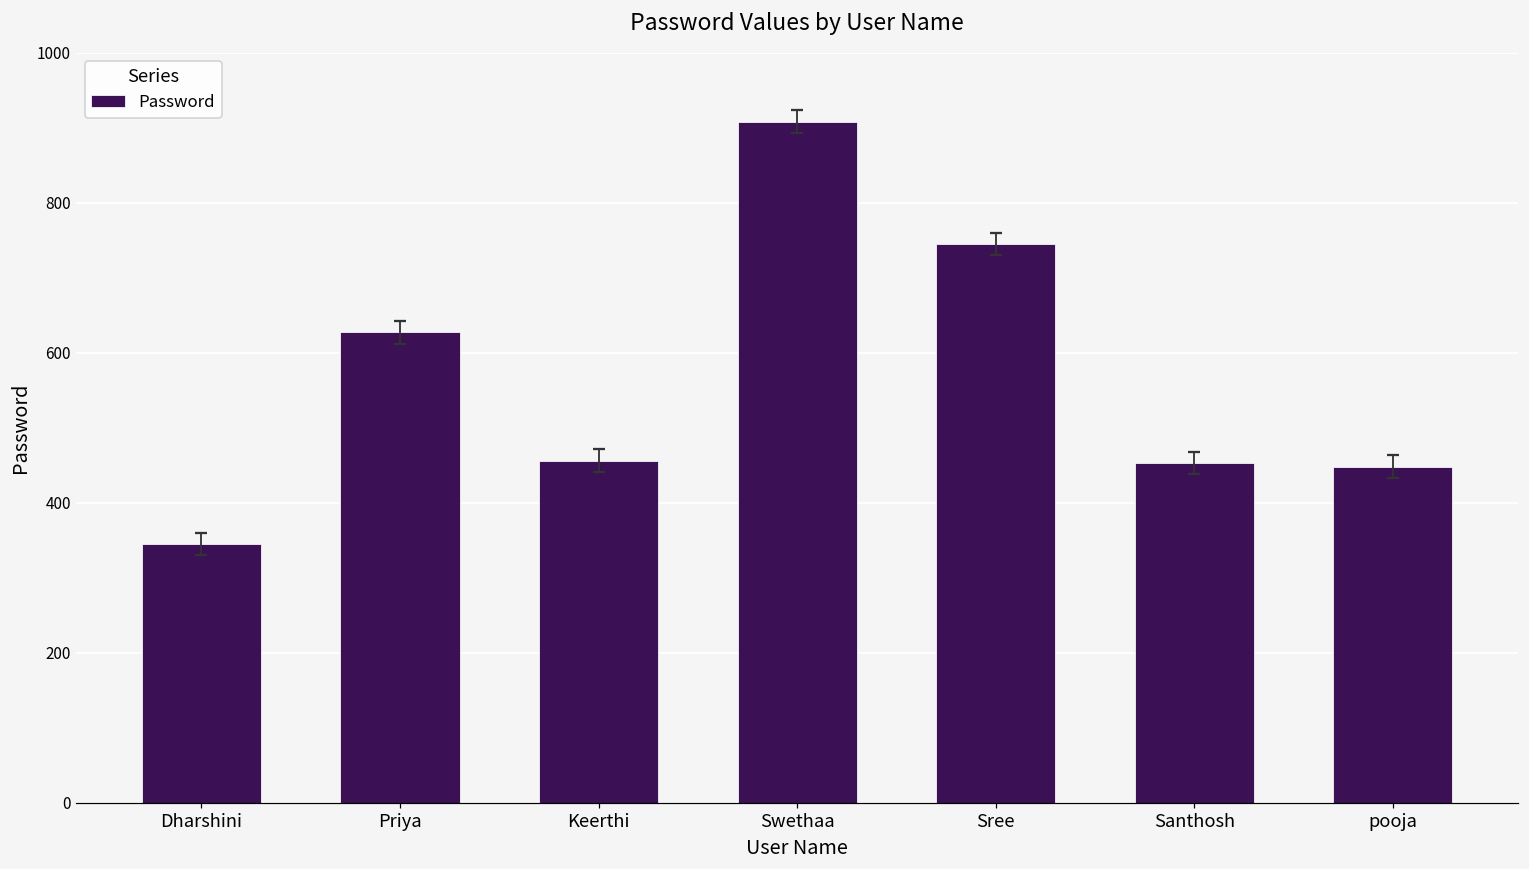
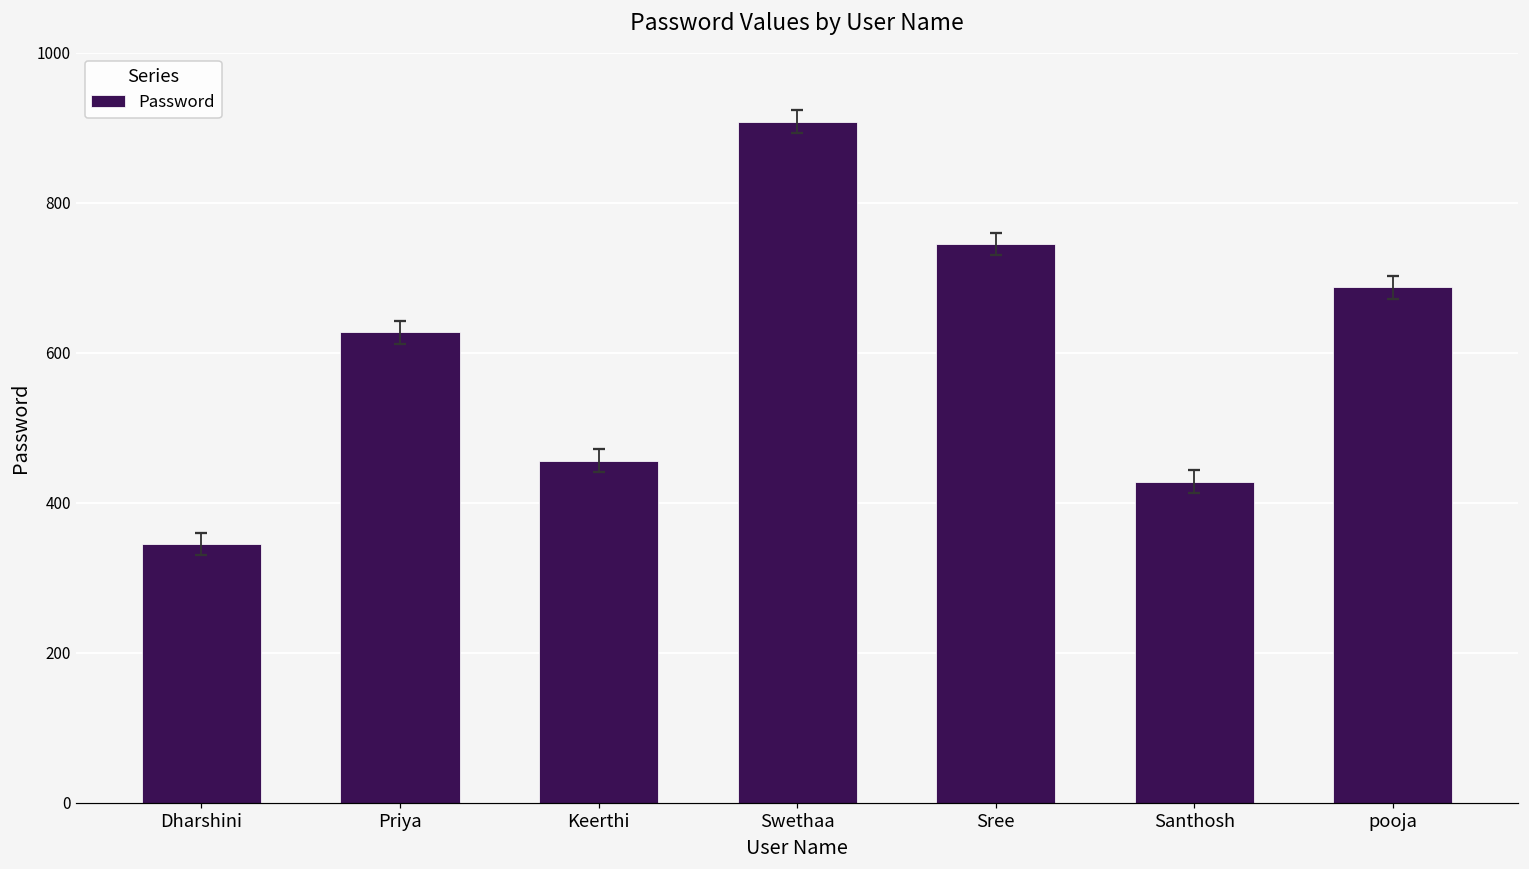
Password, Santhosh: 450 -> 430
Password, pooja: 450 -> 690
